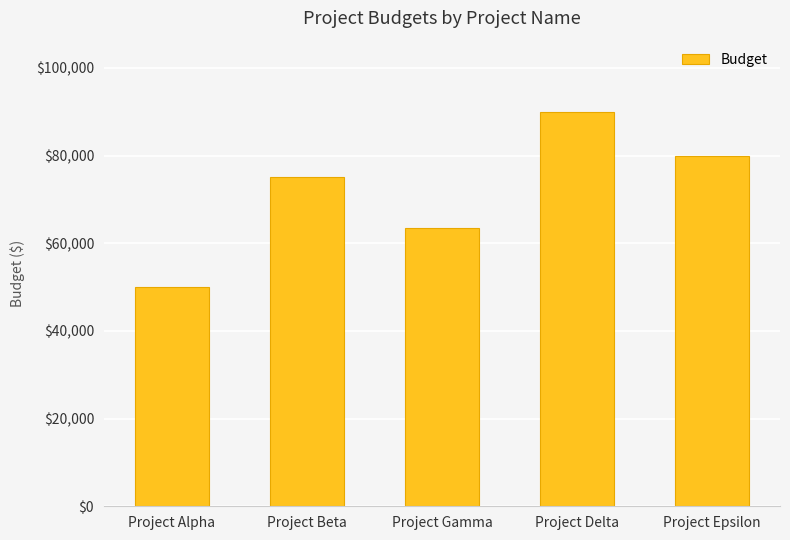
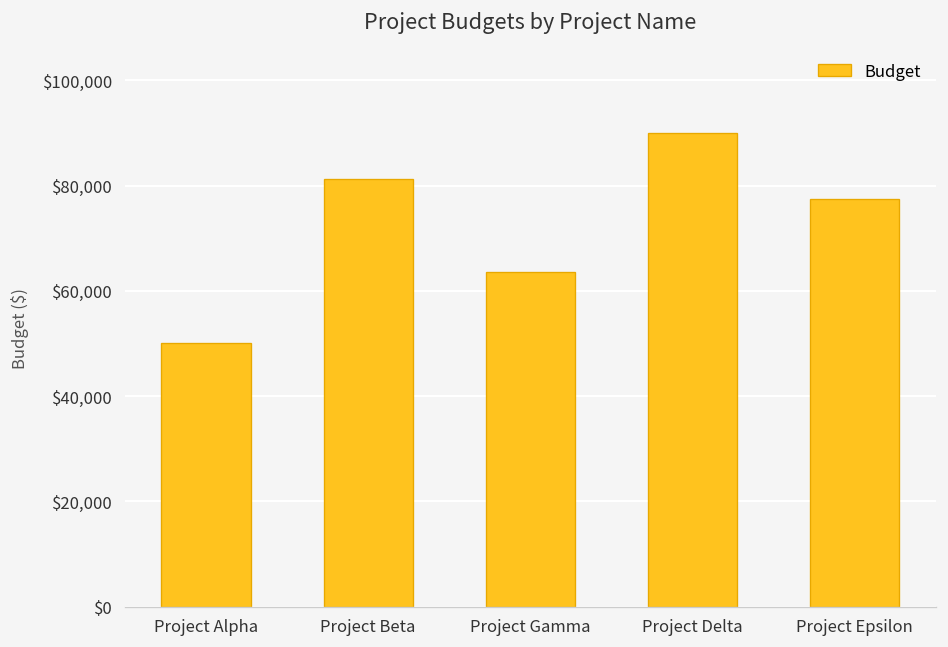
Project Beta: $75,000 -> $81,000
Project Epsilon: $80,000 -> $77,000
